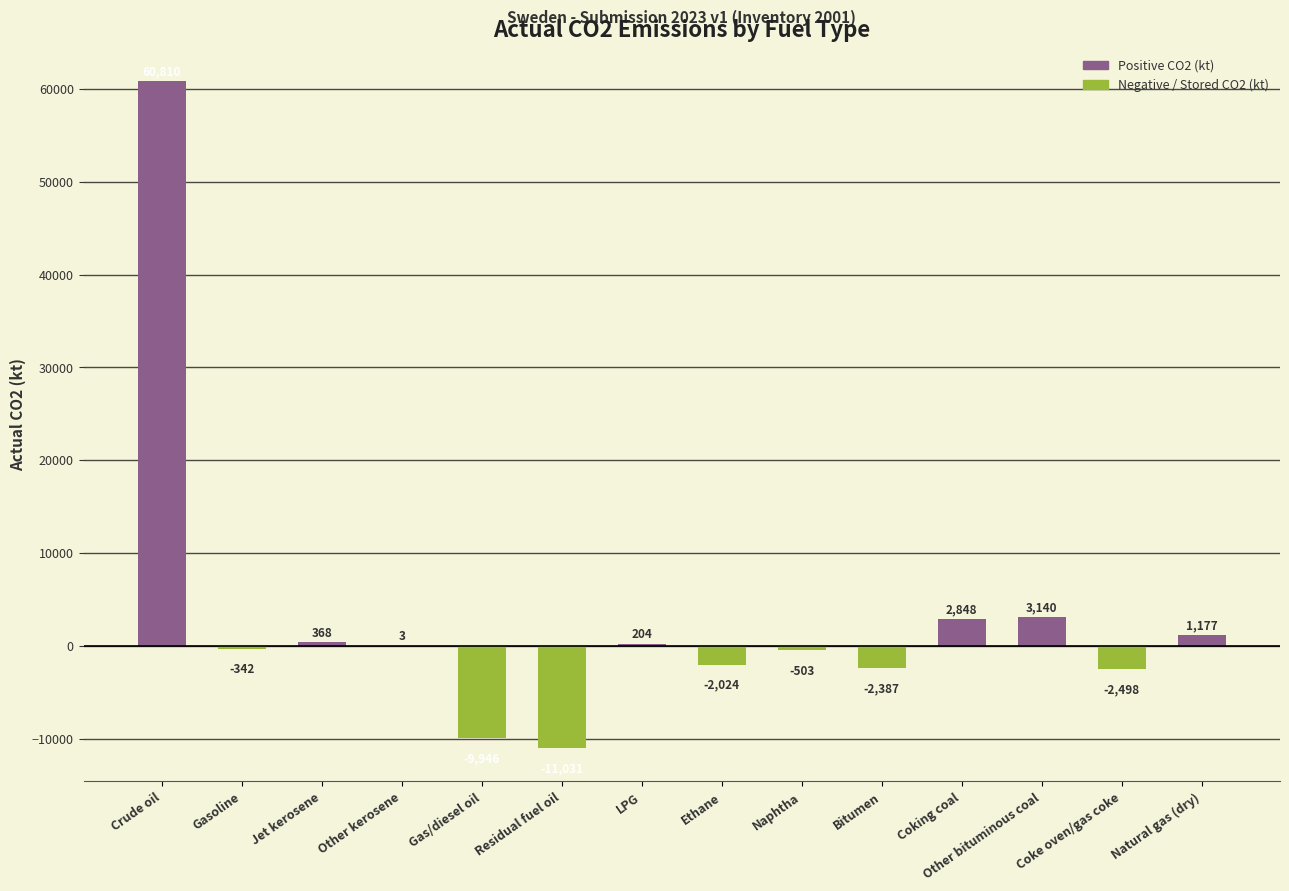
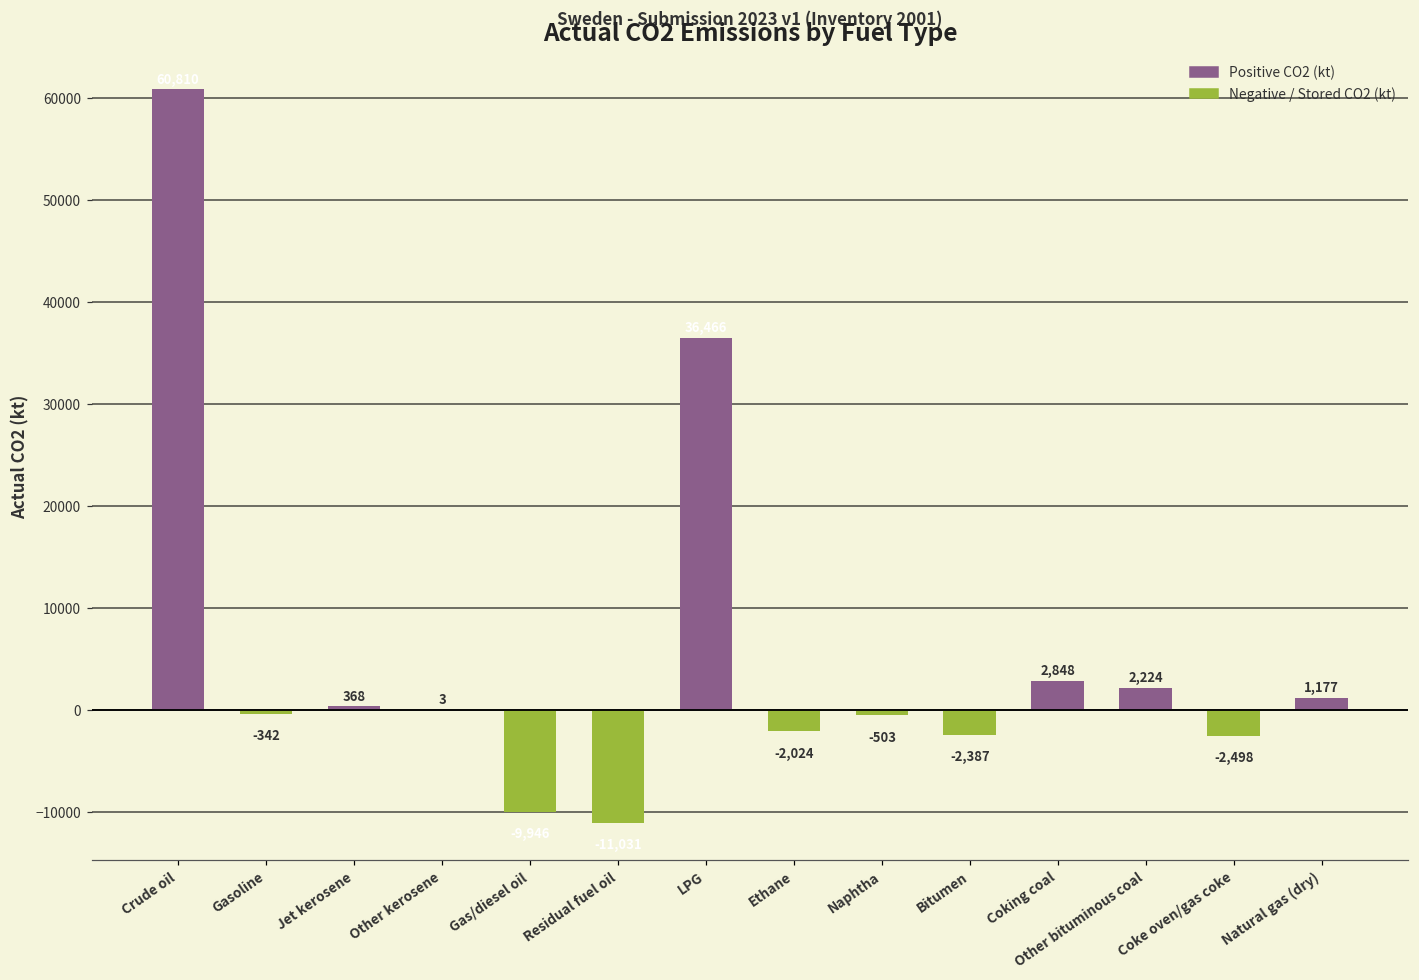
Positive CO2 (kt), LPG: 0 -> 36000
Positive CO2 (kt), Other bituminous coal: 3,140 -> 2,224
